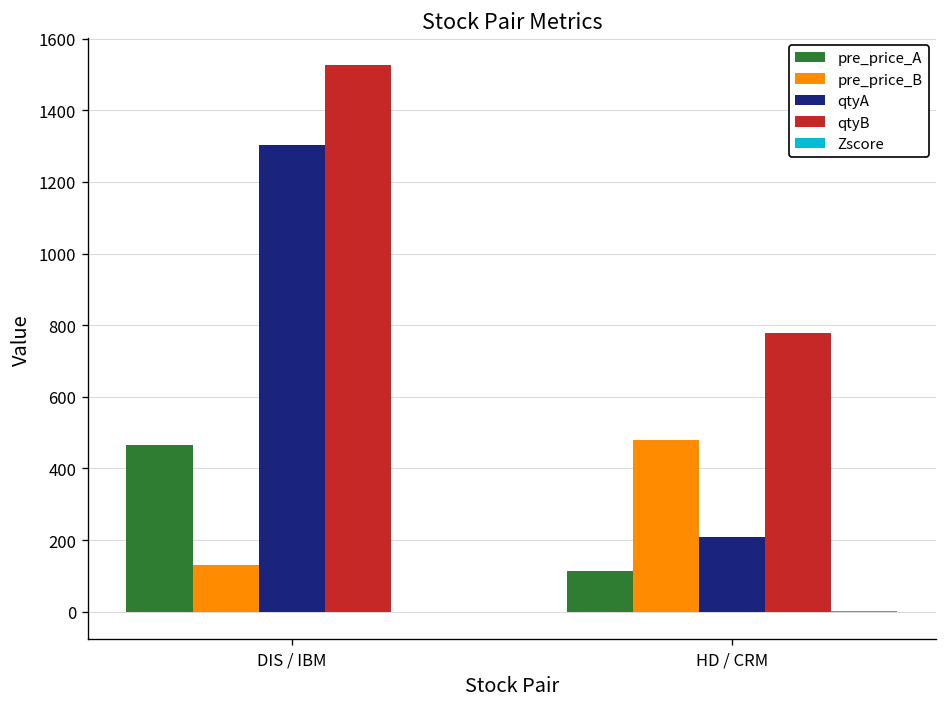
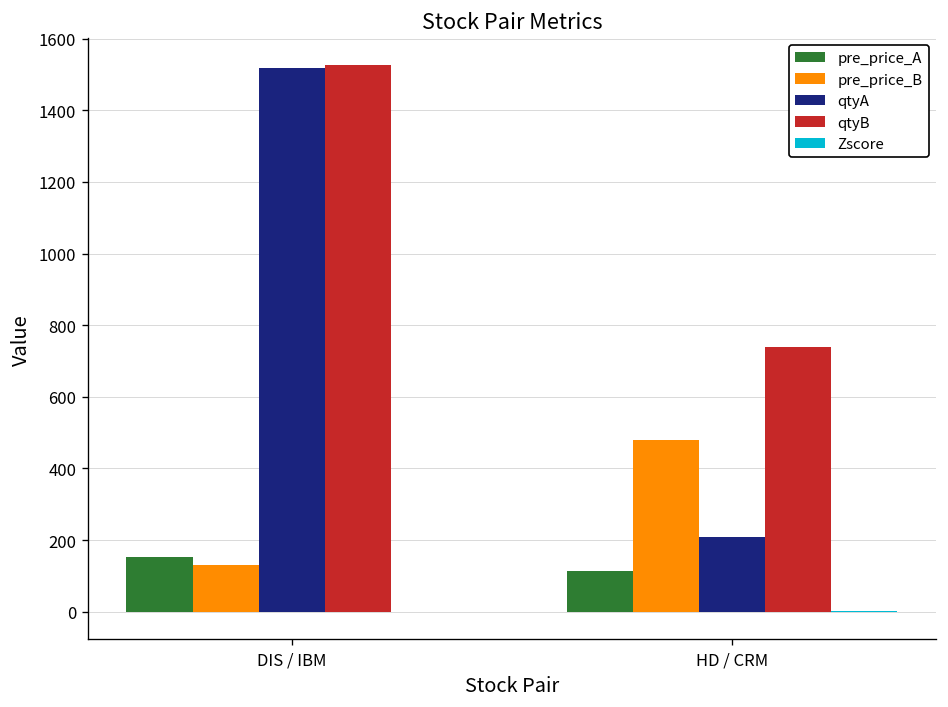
pre_price_A, DIS / IBM: 460 -> 150
qtyA, DIS / IBM: 1300 -> 1520
qtyB, HD / CRM: 780 -> 740
